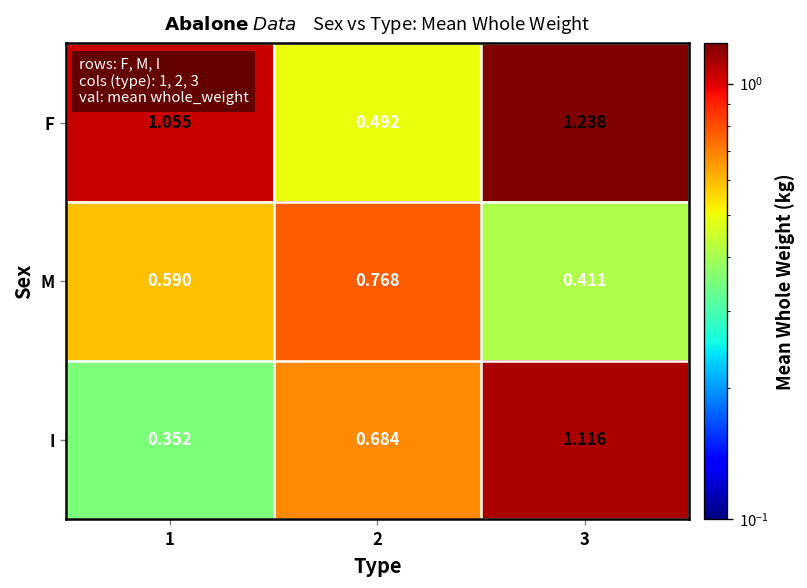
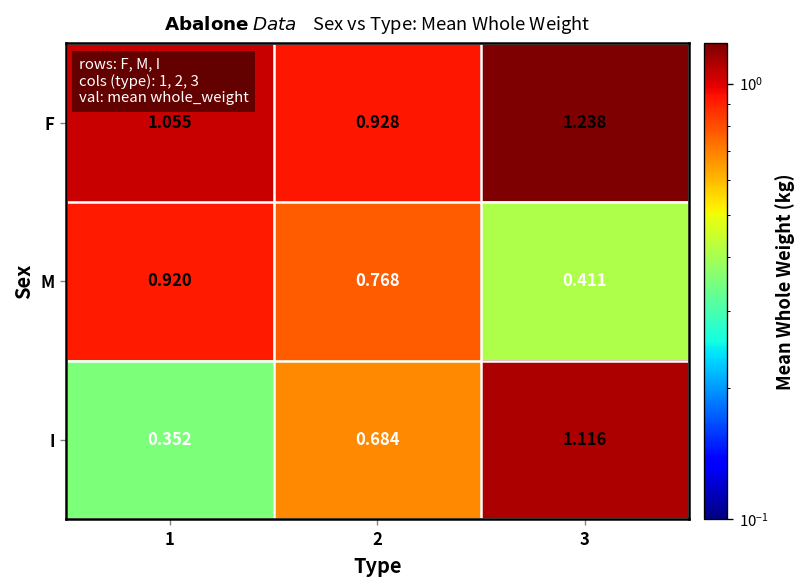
F, 2: 0.492 -> 0.928
M, 1: 0.590 -> 0.920
